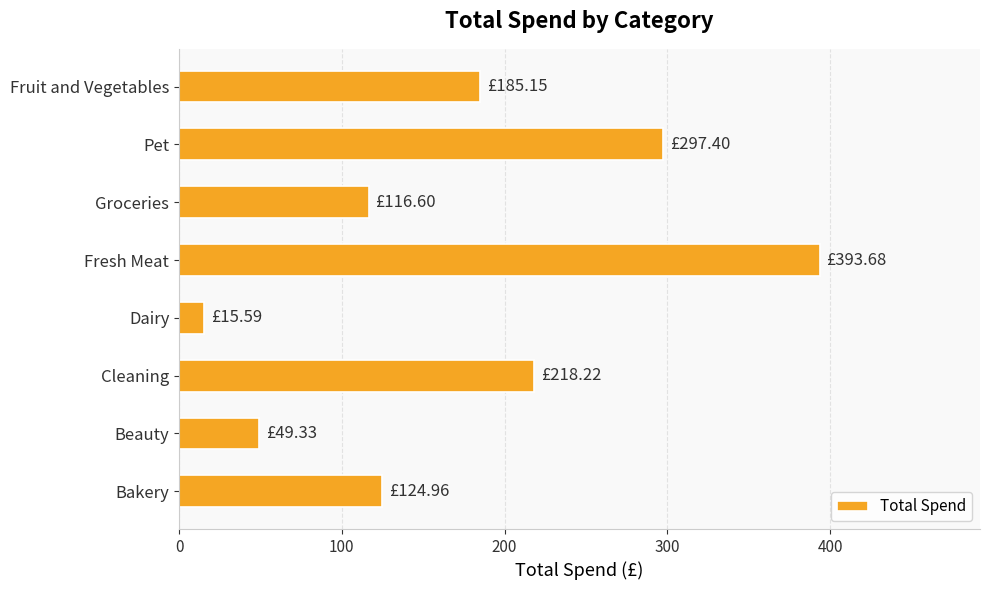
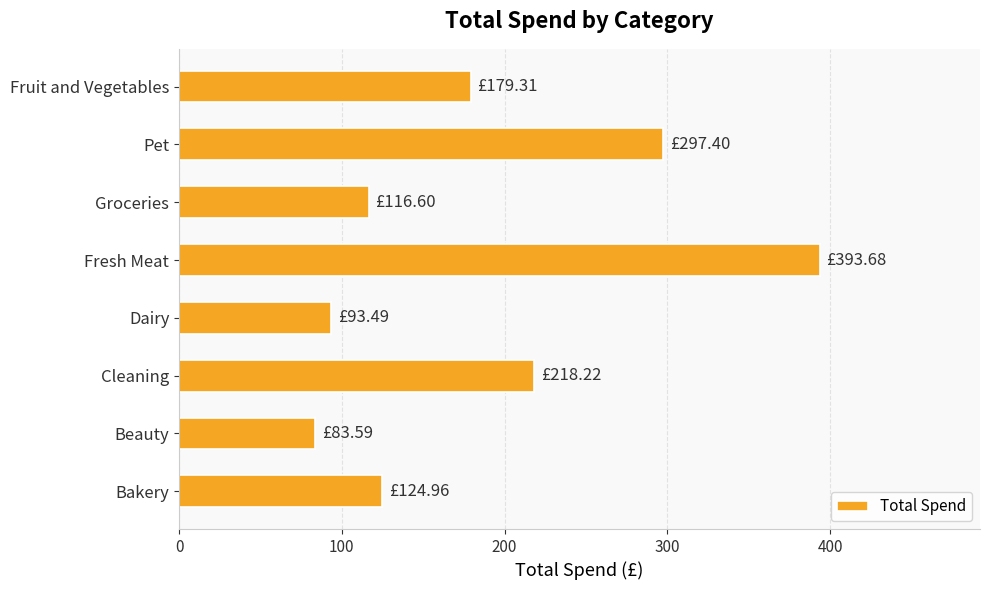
Fruit and Vegetables: £185.15 -> £179.31
Dairy: £15.59 -> £93.49
Beauty: £49.33 -> £83.59
